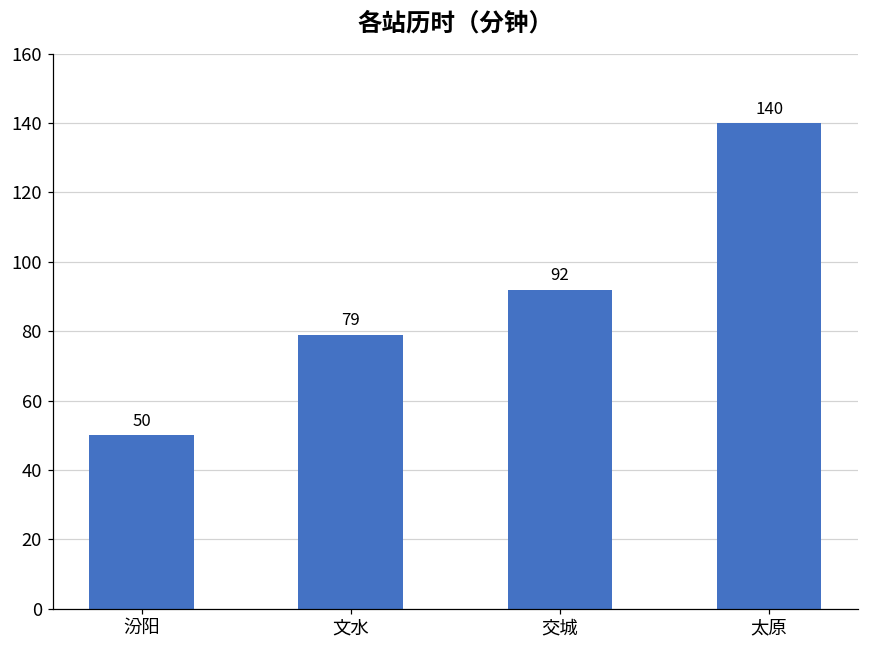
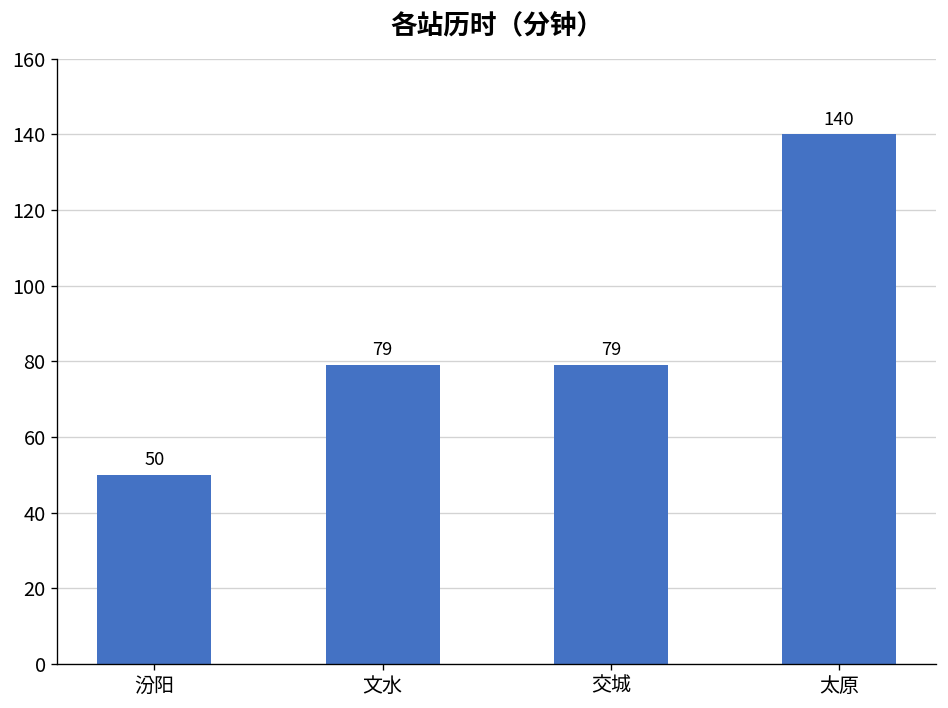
交城: 92 -> 79
